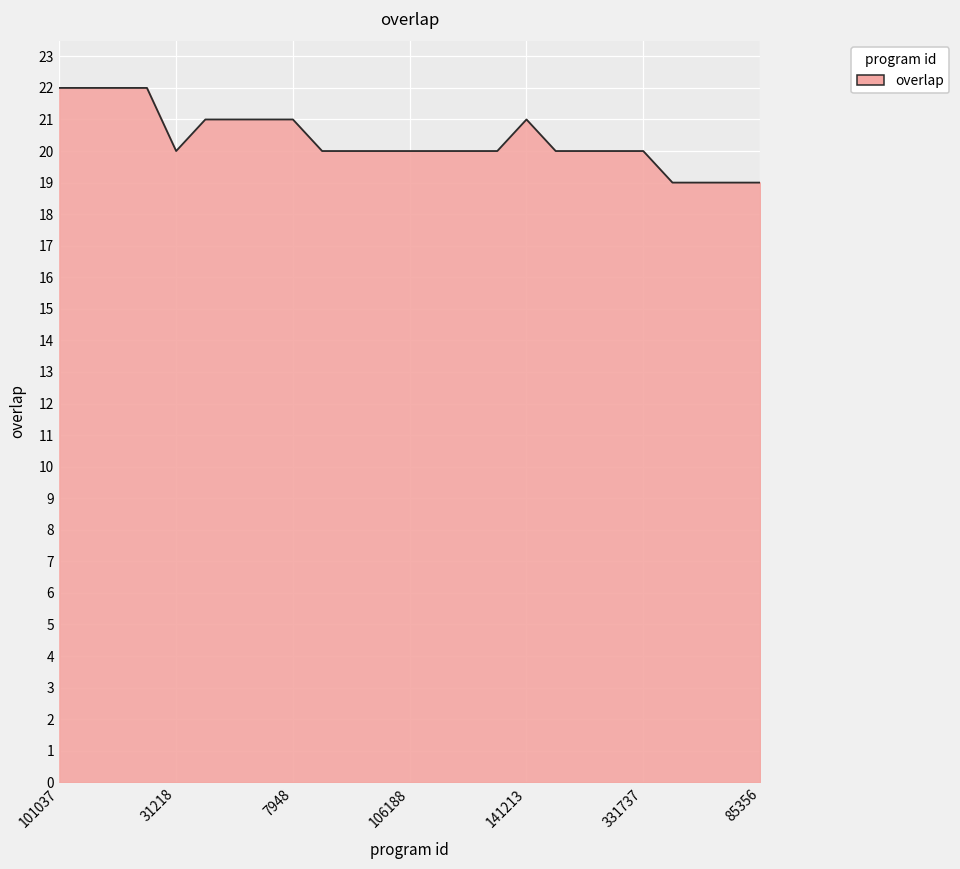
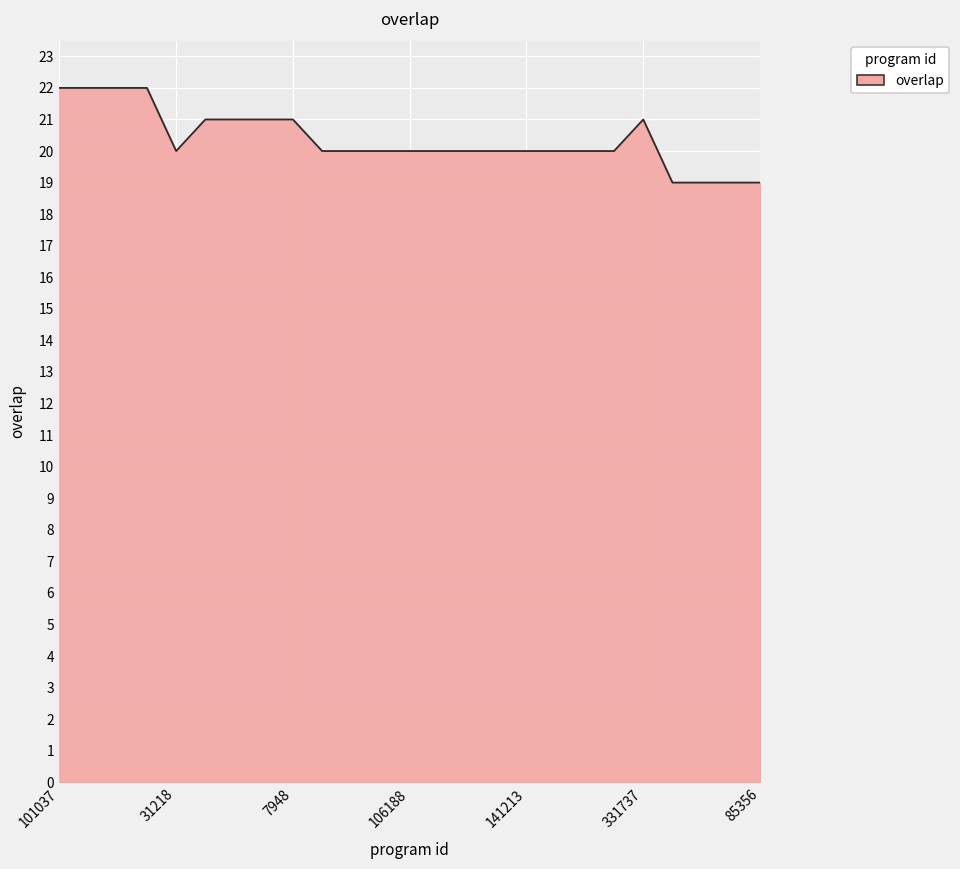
141213: 21 -> 20
331737: 20 -> 21
